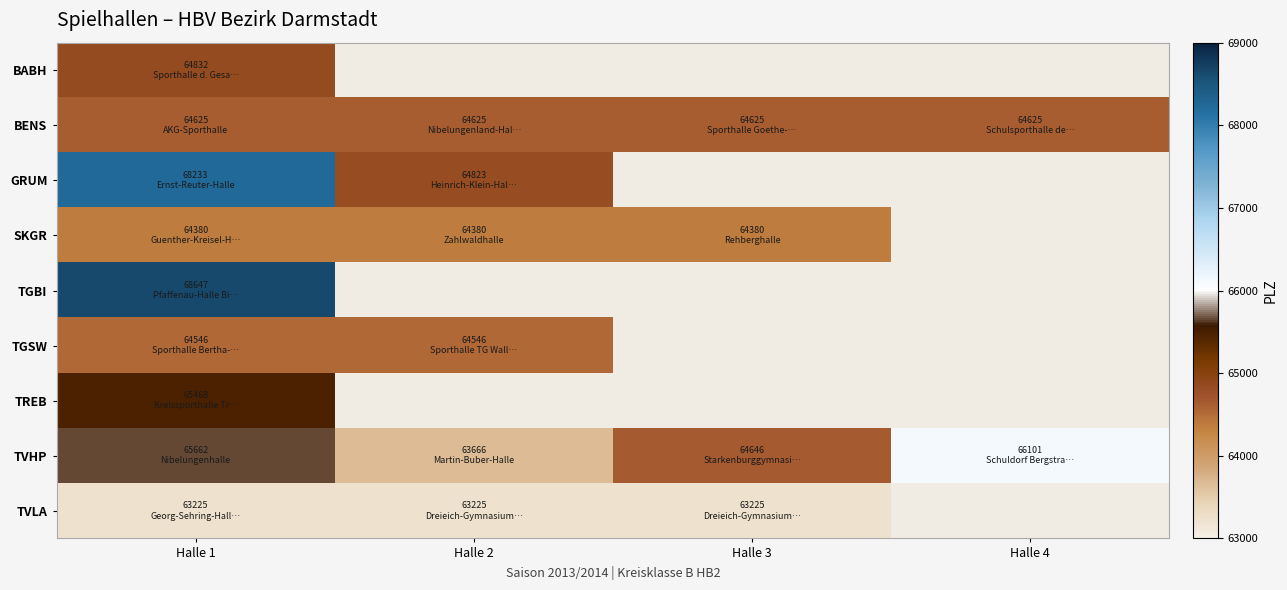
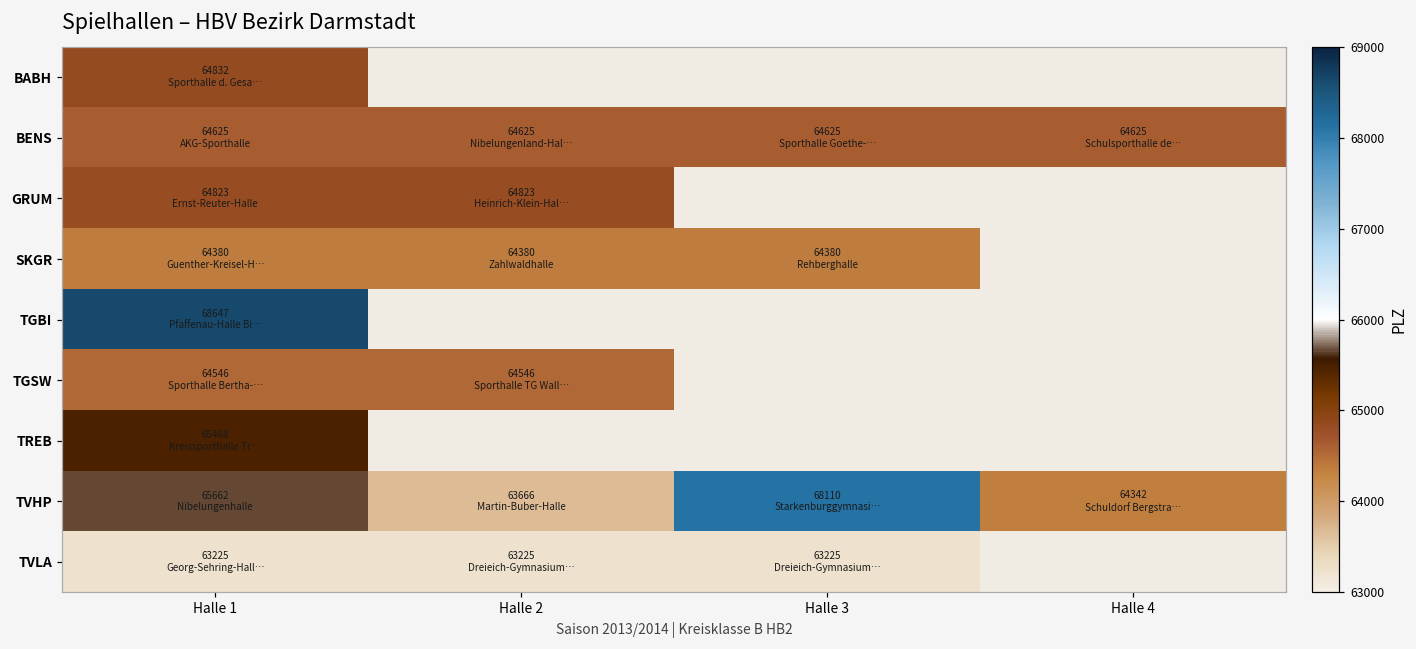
GRUM, Halle 1: 68233 -> 64823
TVHP, Halle 3: 64646 -> 68110
TVHP, Halle 4: 66101 -> 64342
